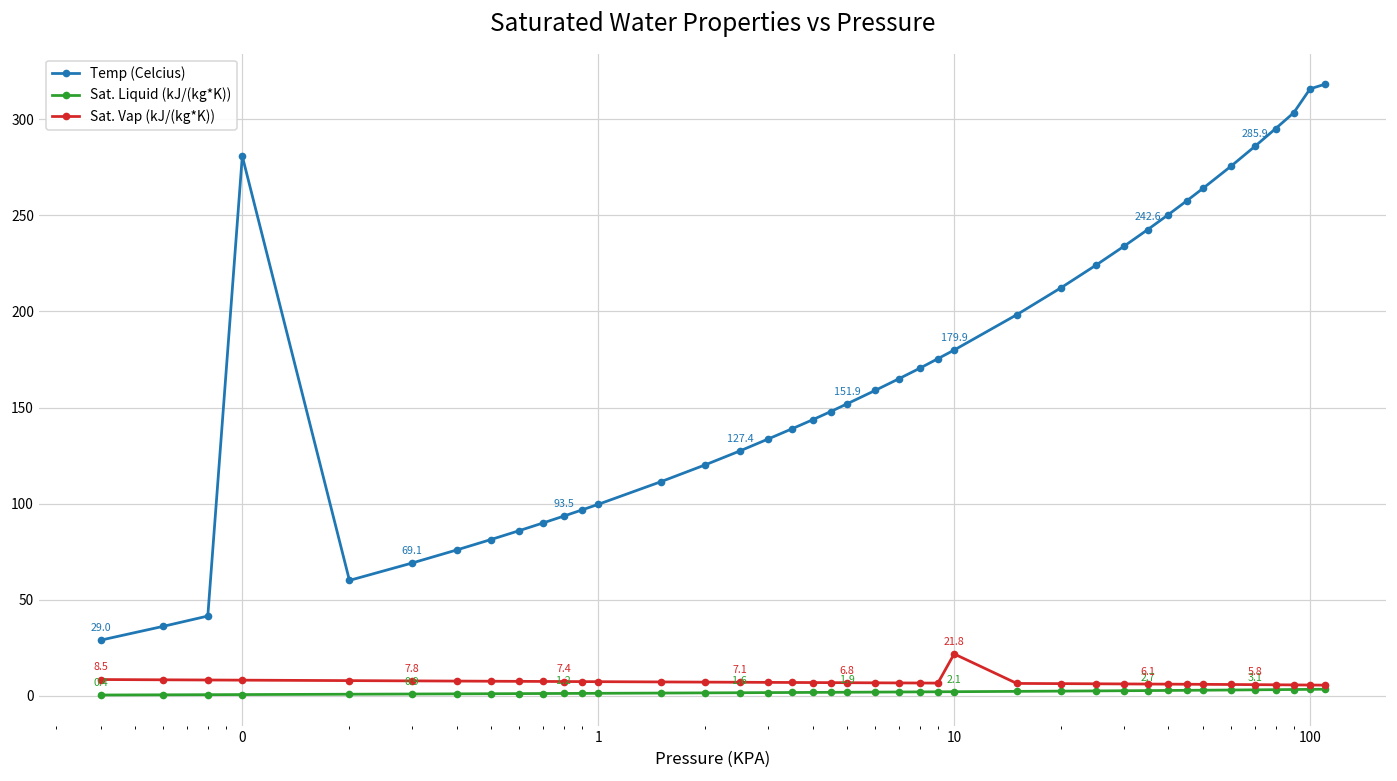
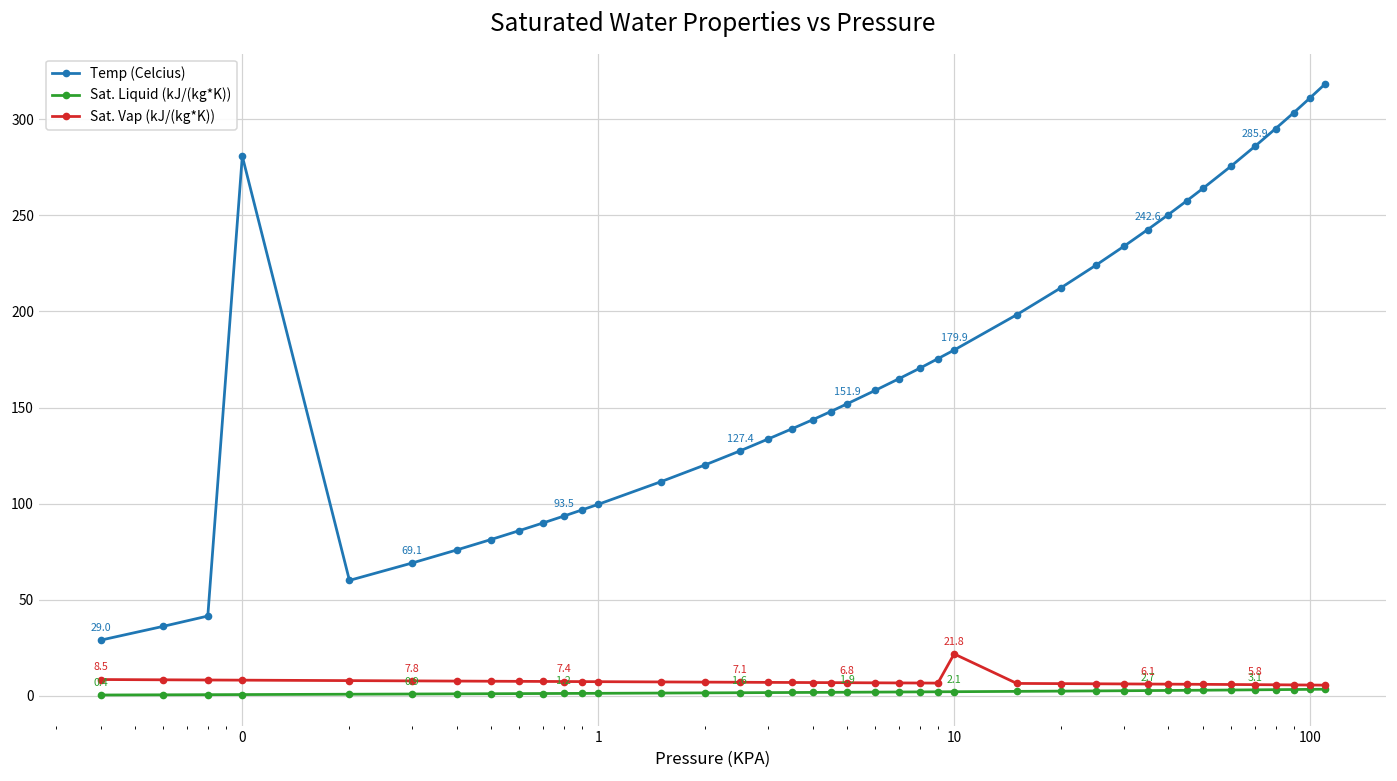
Temp (Celcius), 100: 316 -> 311
